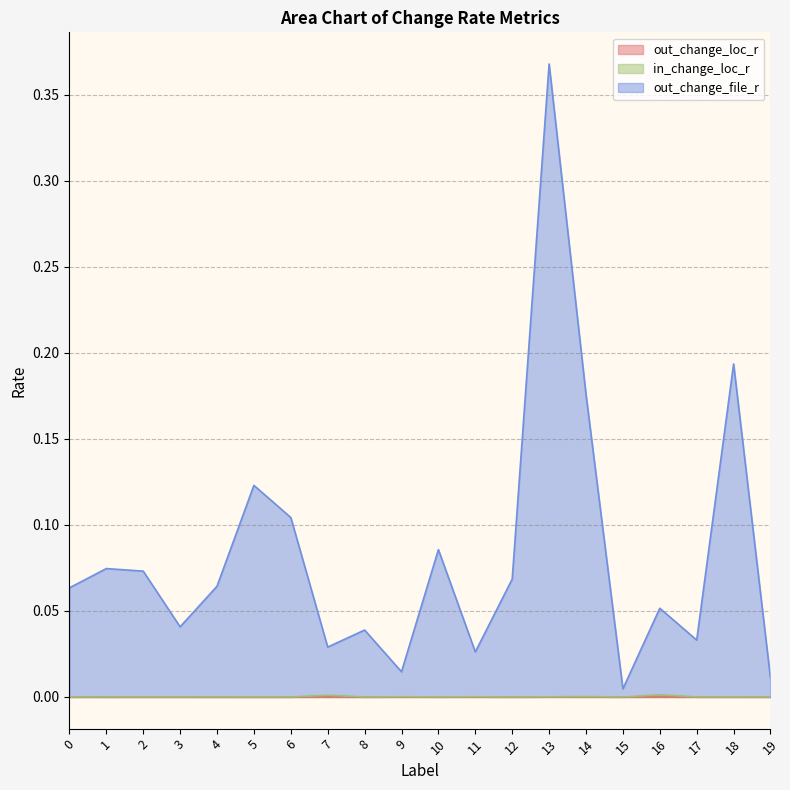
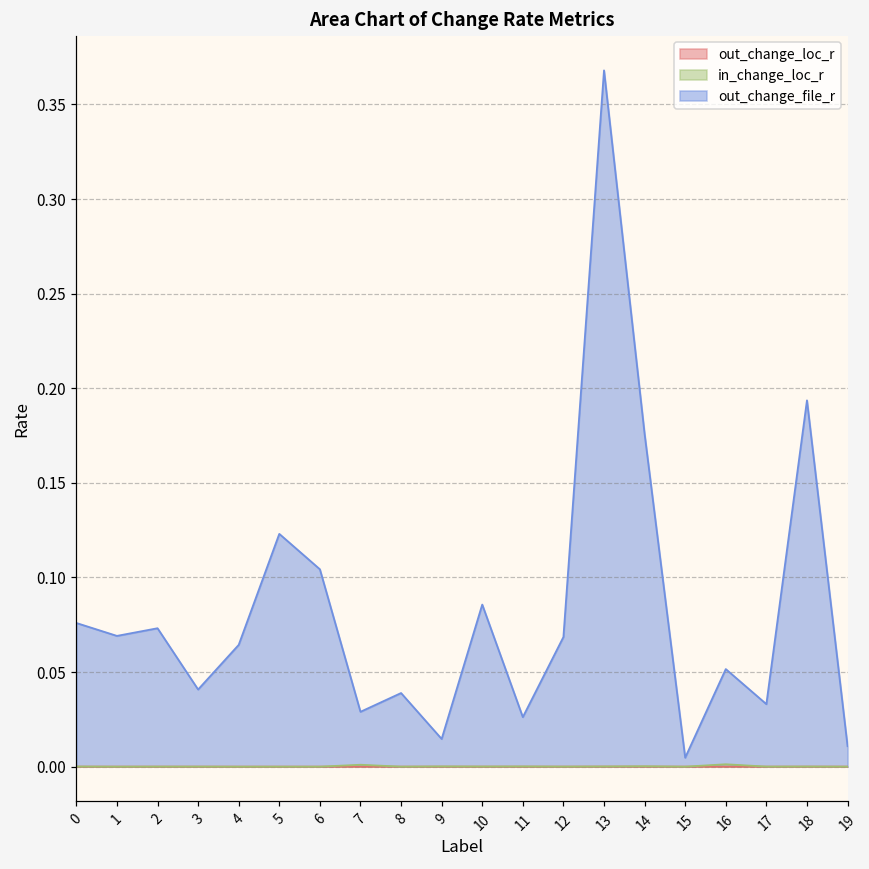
out_change_file_r, 0: 0.063 -> 0.076
out_change_file_r, 1: 0.075 -> 0.069
